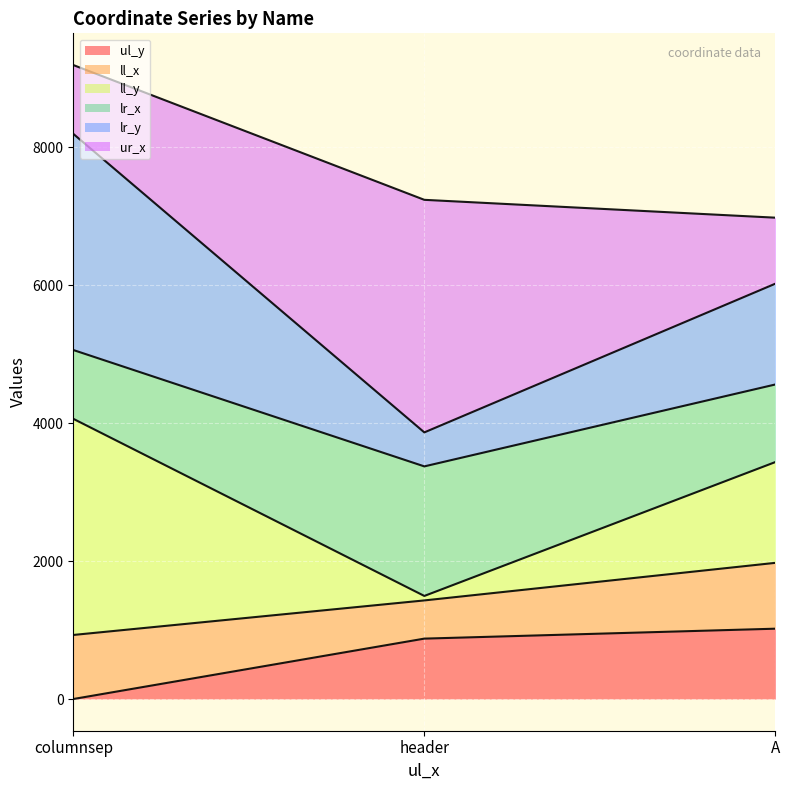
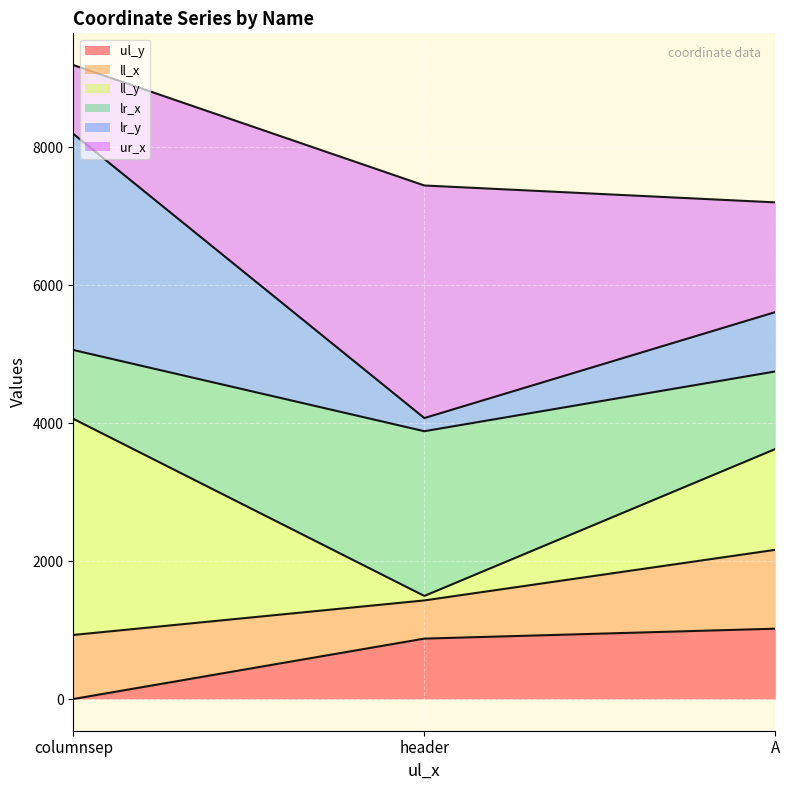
lr_x, header: 1900 -> 2400
lr_y, header: 500 -> 200
ll_x, A: 1000 -> 1100
lr_y, A: 1500 -> 900
ur_x, A: 1000 -> 1600
